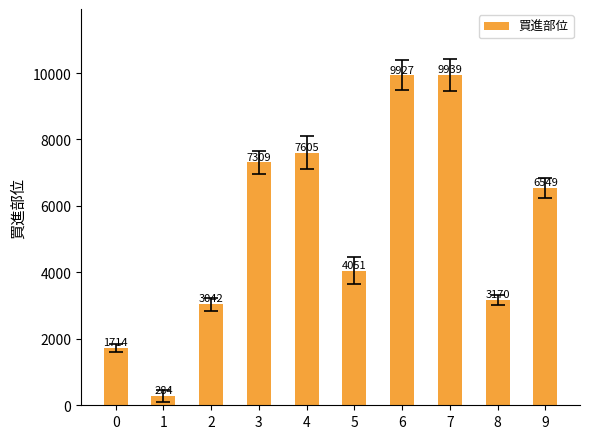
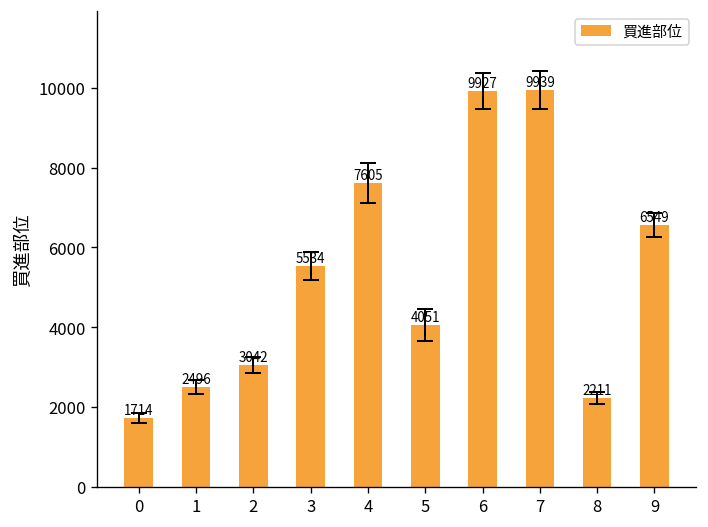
買進部位, 1: 284 -> 2496
買進部位, 3: 7309 -> 5534
買進部位, 8: 3170 -> 2211
